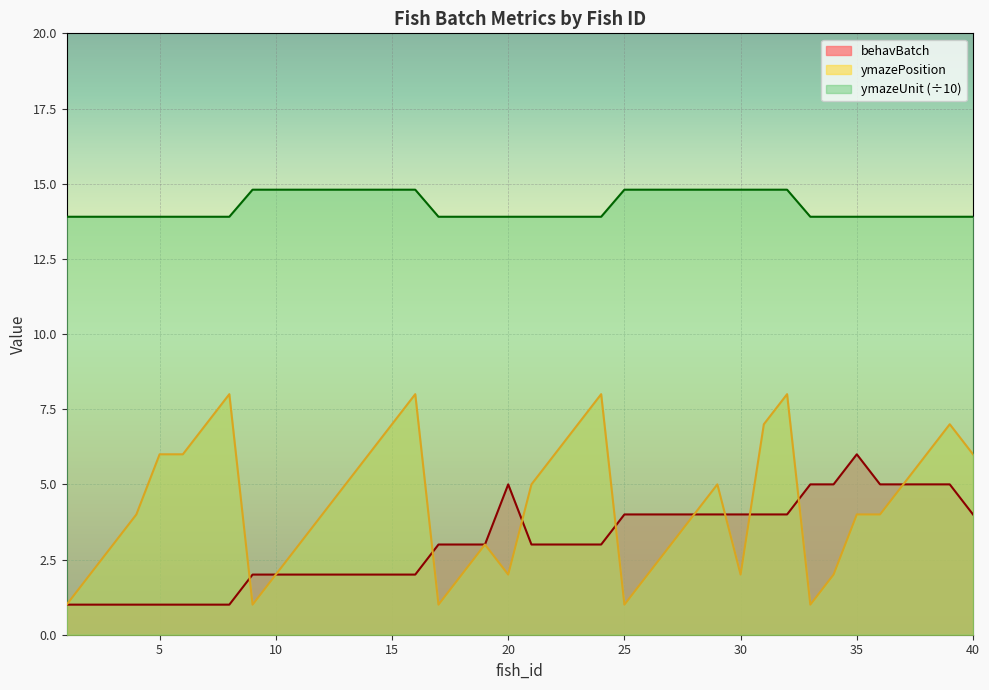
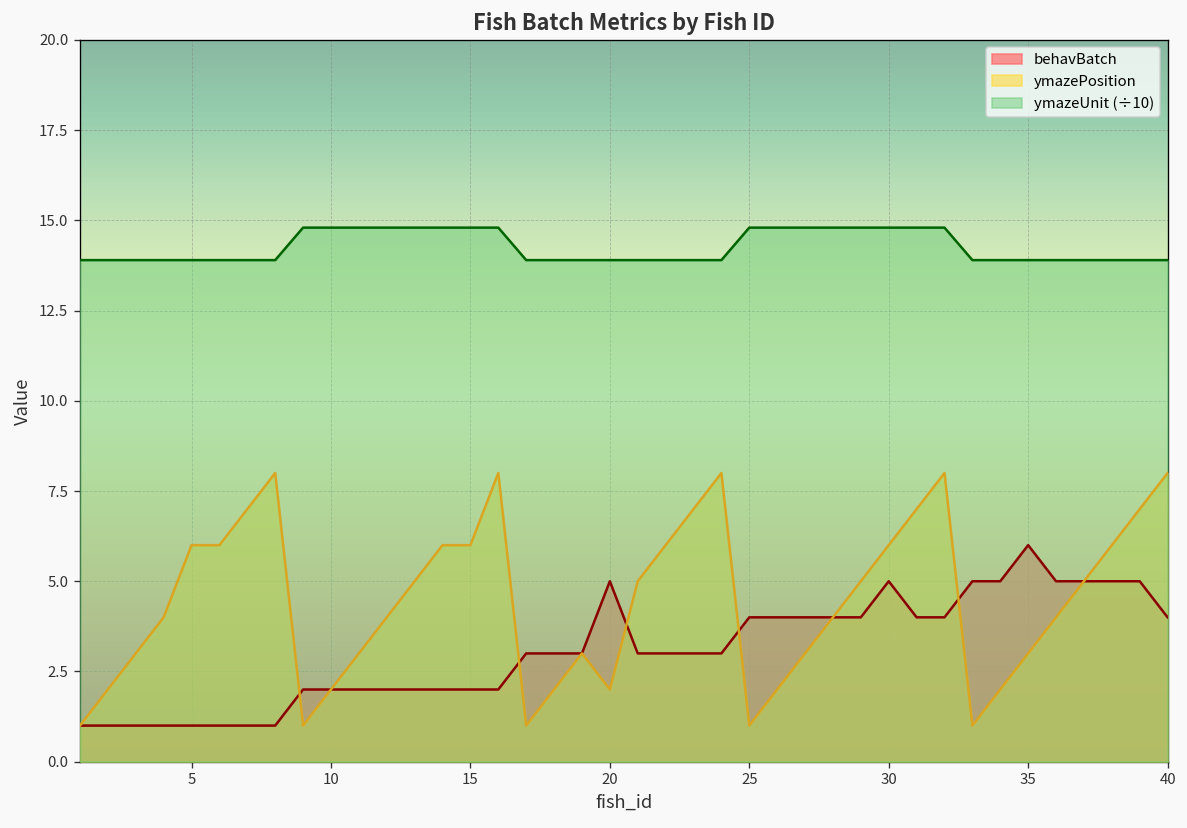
ymazePosition, 15: 7 -> 6
behavBatch, 30: 4 -> 5
ymazePosition, 30: 2 -> 6
ymazePosition, 35: 4 -> 3
ymazePosition, 40: 6 -> 8
